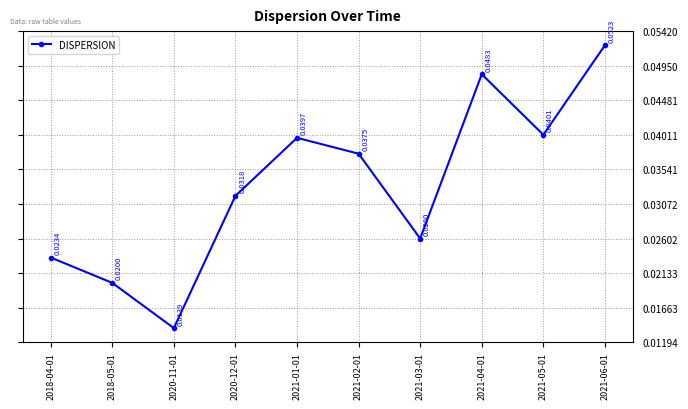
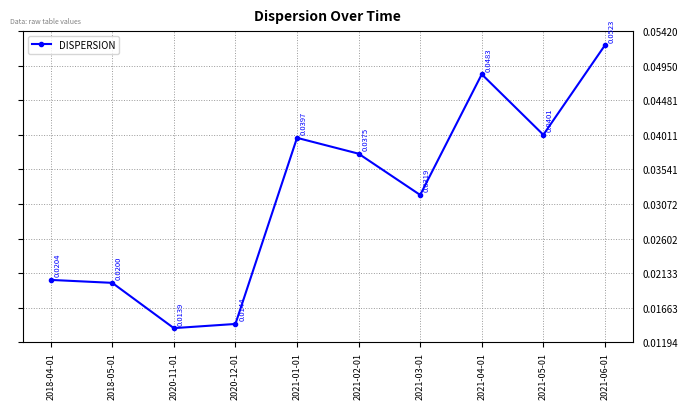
2018-04-01: 0.0234 -> 0.0204
2020-12-01: 0.0318 -> 0.0144
2021-03-01: 0.0260 -> 0.0319
